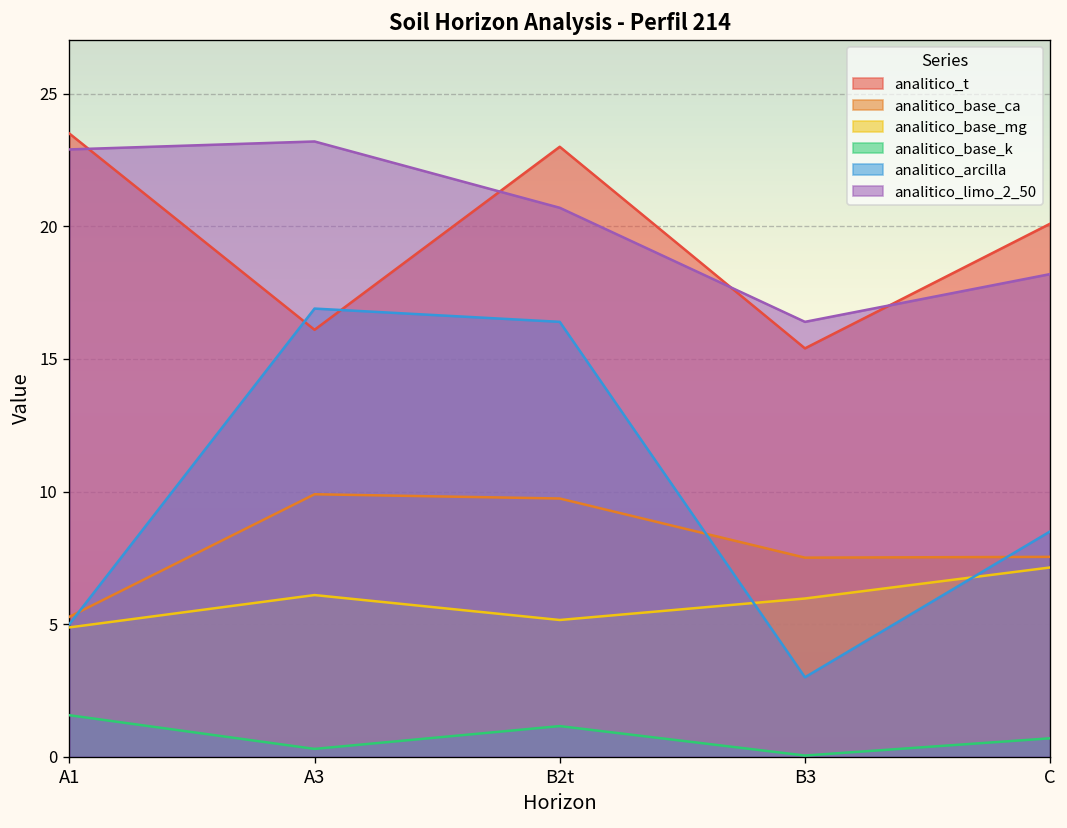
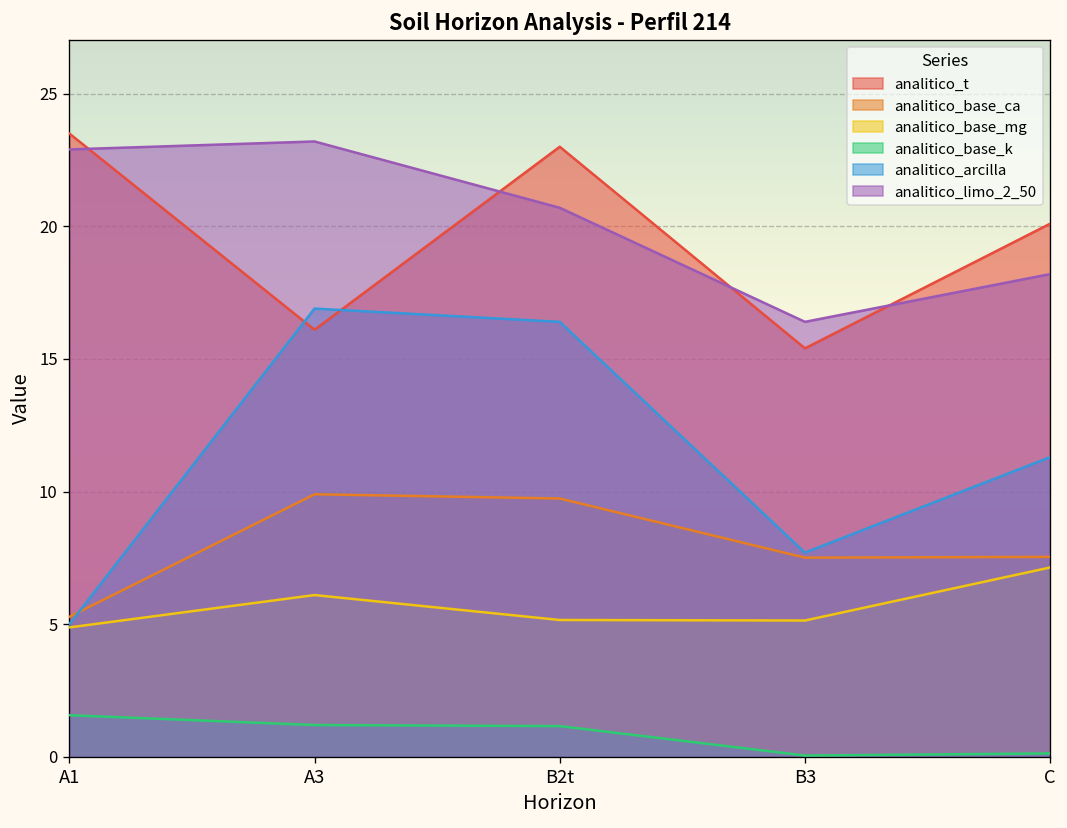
analitico_base_k, A3: 0.3 -> 1.2
analitico_base_mg, B3: 6.0 -> 5.1
analitico_arcilla, B3: 3.0 -> 7.7
analitico_base_k, C: 0.7 -> 0.1
analitico_arcilla, C: 8.5 -> 11.3
